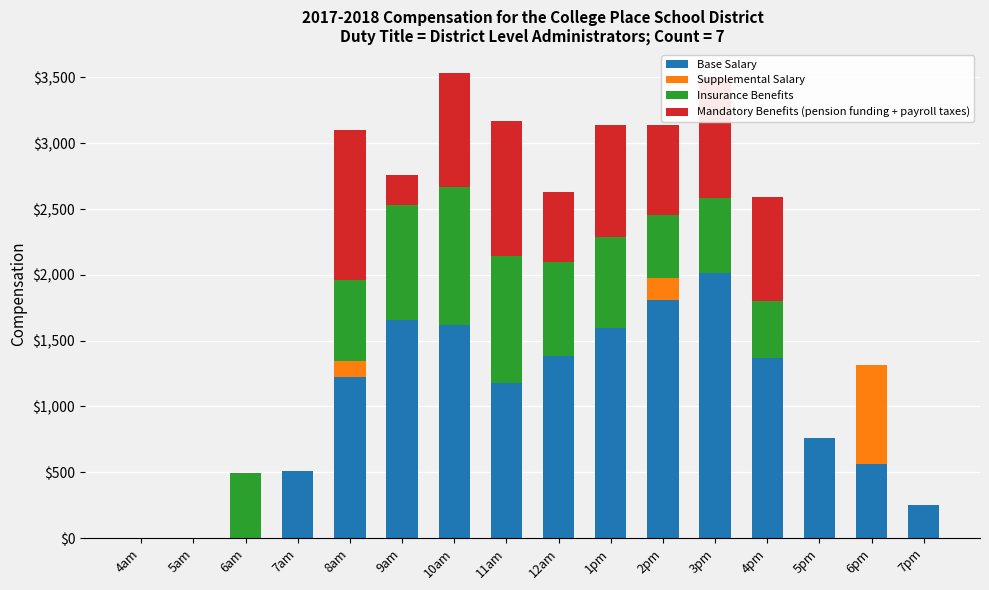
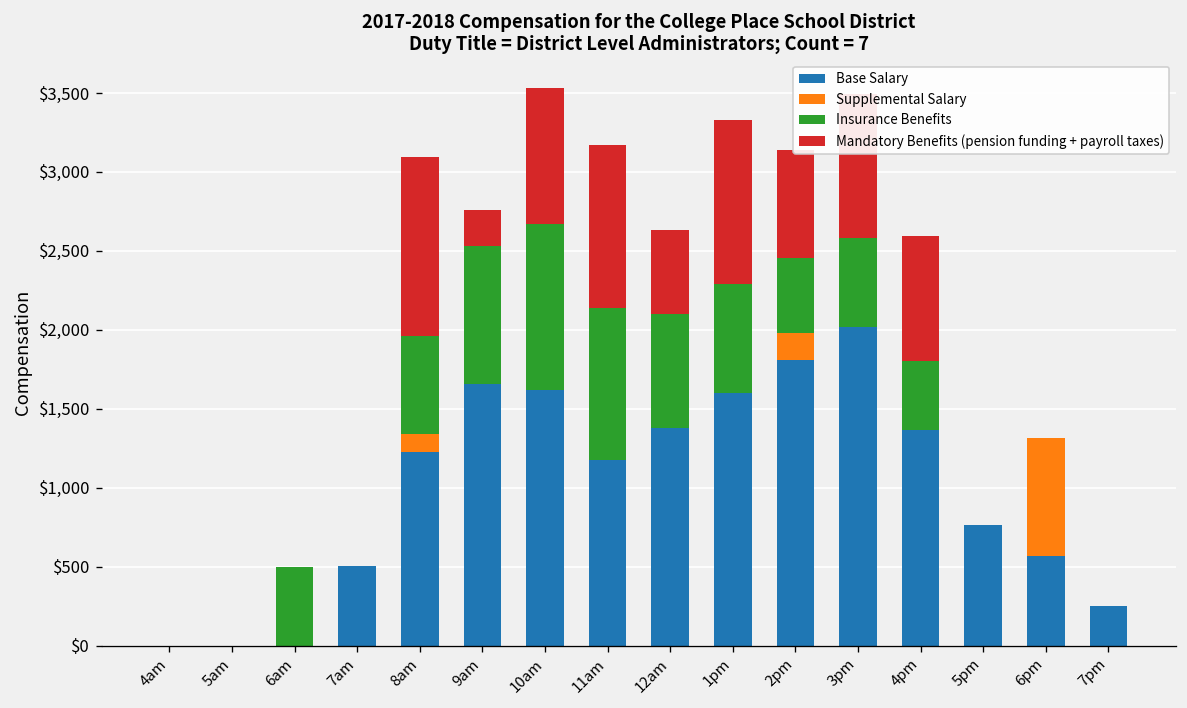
Mandatory Benefits (pension funding + payroll taxes), 1pm: $850 -> $1,040
